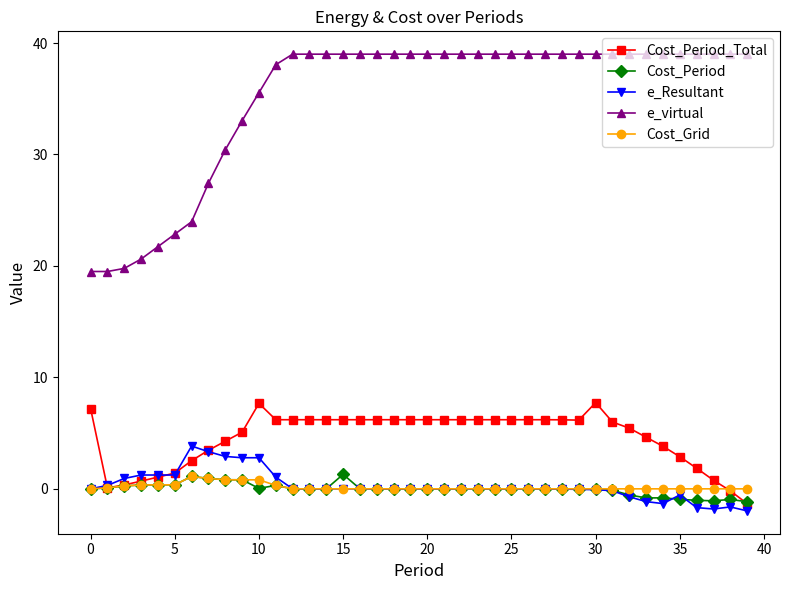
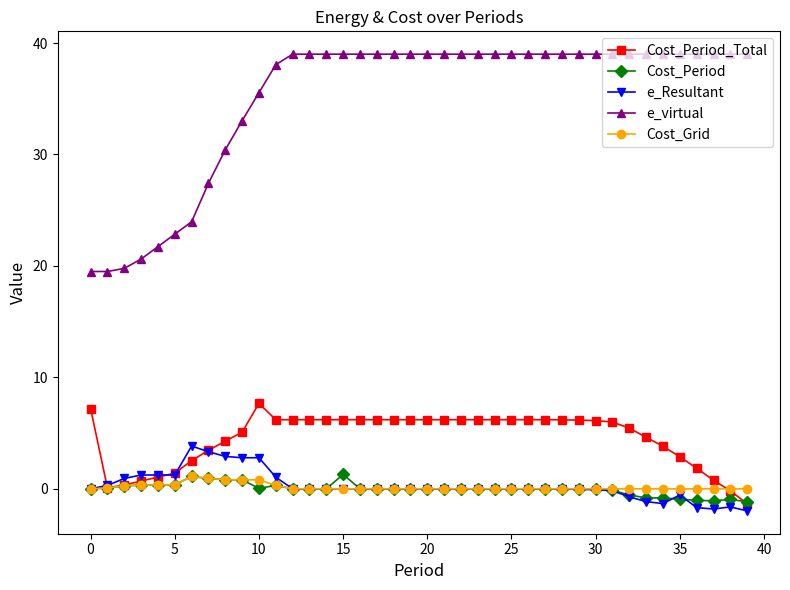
Cost_Period_Total, 30: 7.7 -> 6.1
